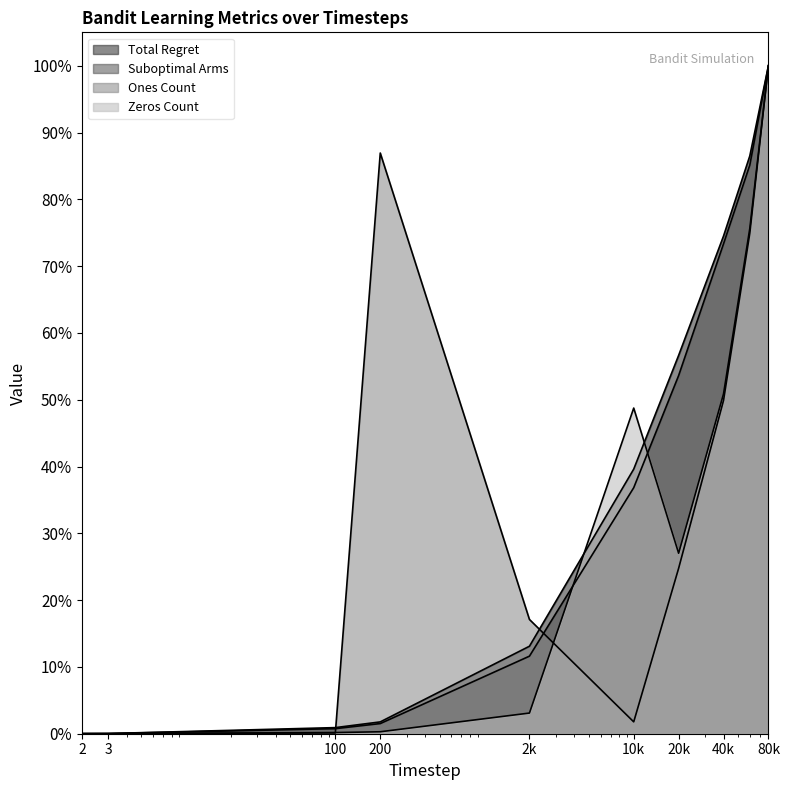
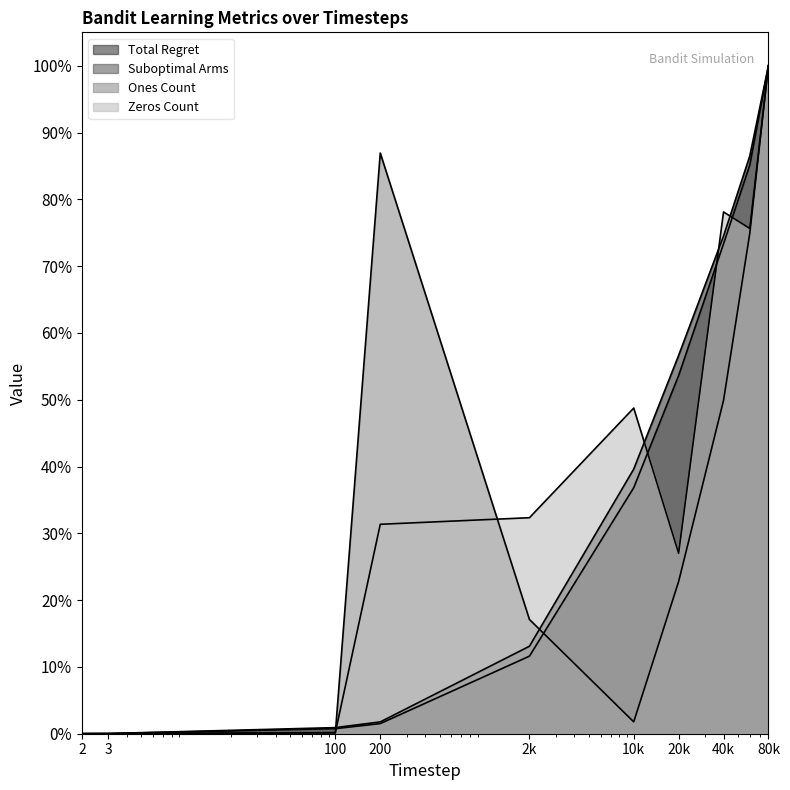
Zeros Count, 200: 0% -> 31%
Zeros Count, 2k: 3% -> 32%
Ones Count, 20k: 25% -> 23%
Zeros Count, 40k: 51% -> 78%
